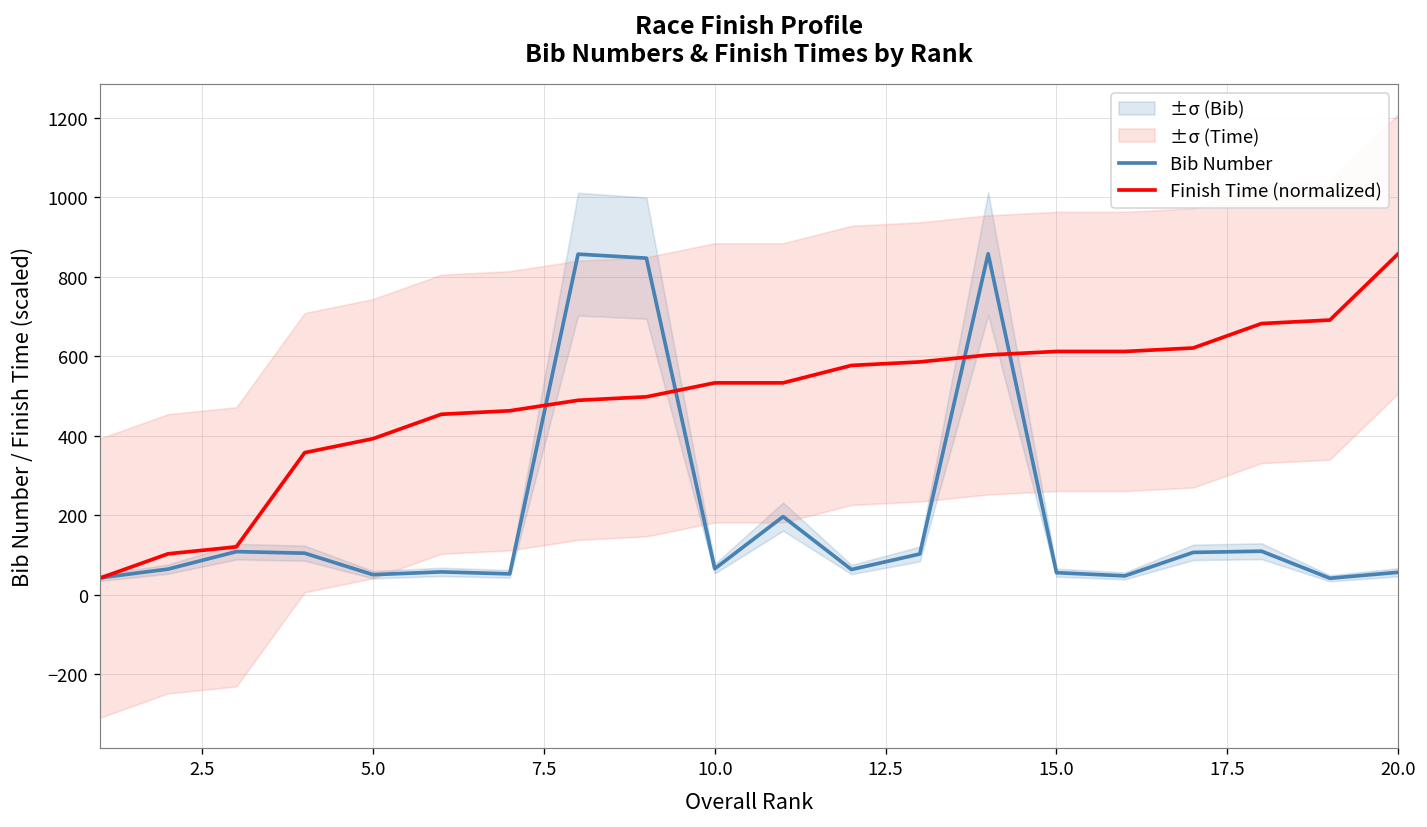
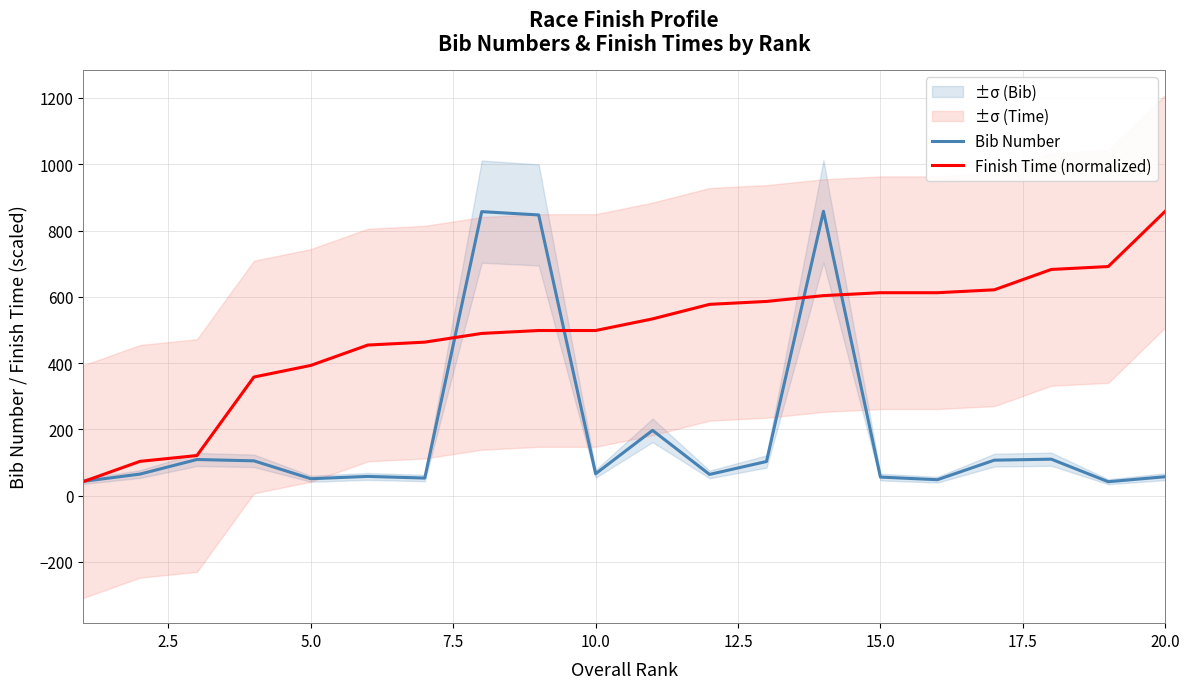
Finish Time (normalized), 10.0: 530 -> 500
